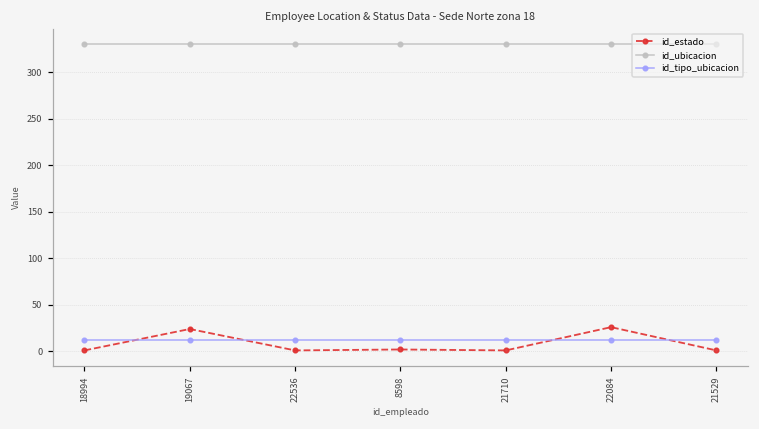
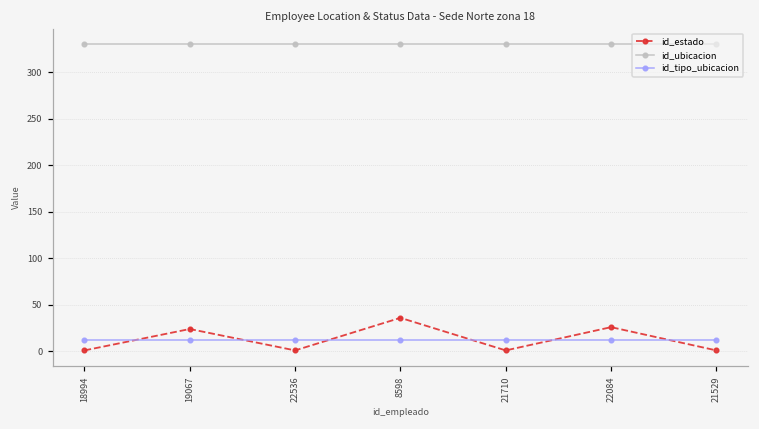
id_estado, 8598: 0 -> 40
